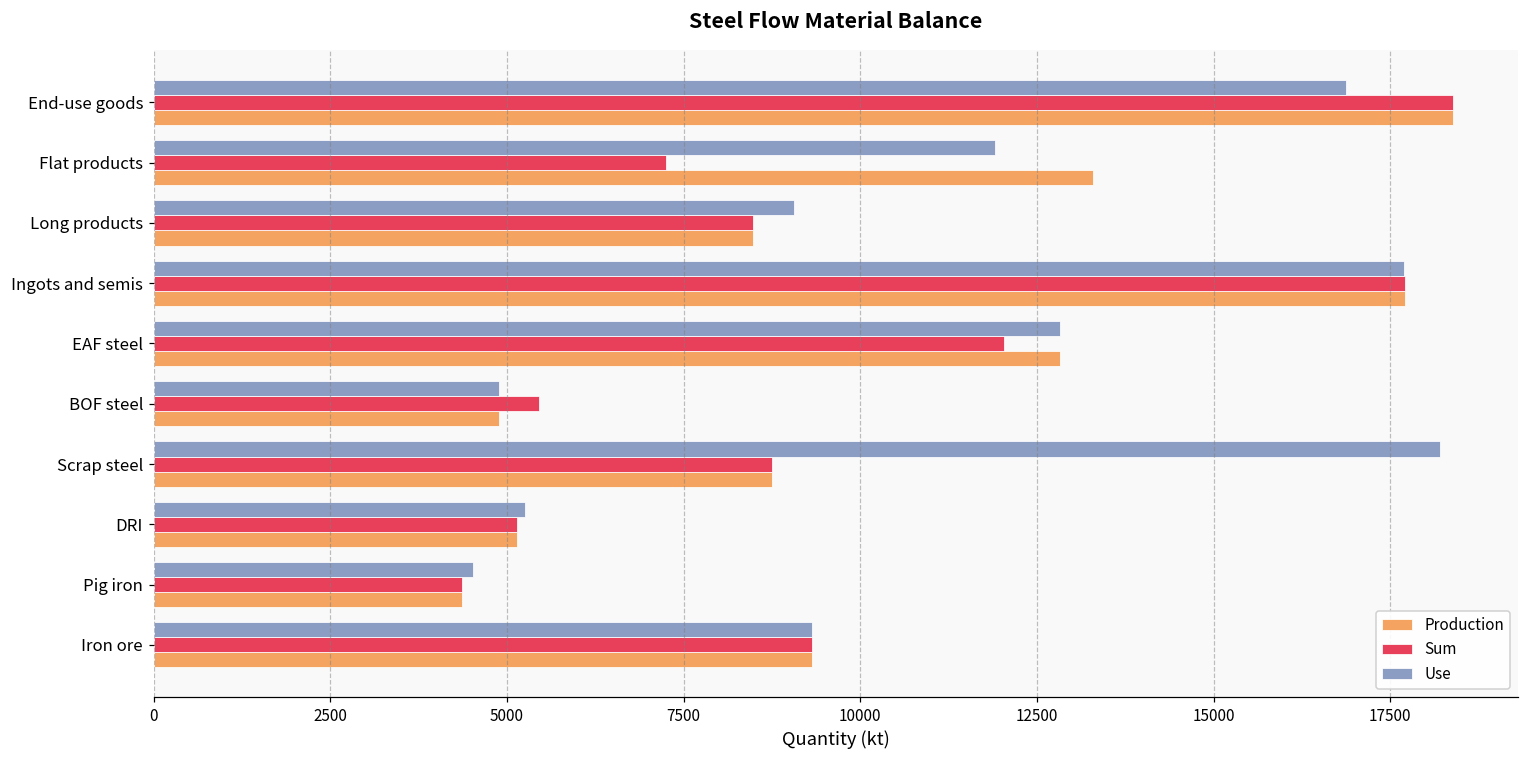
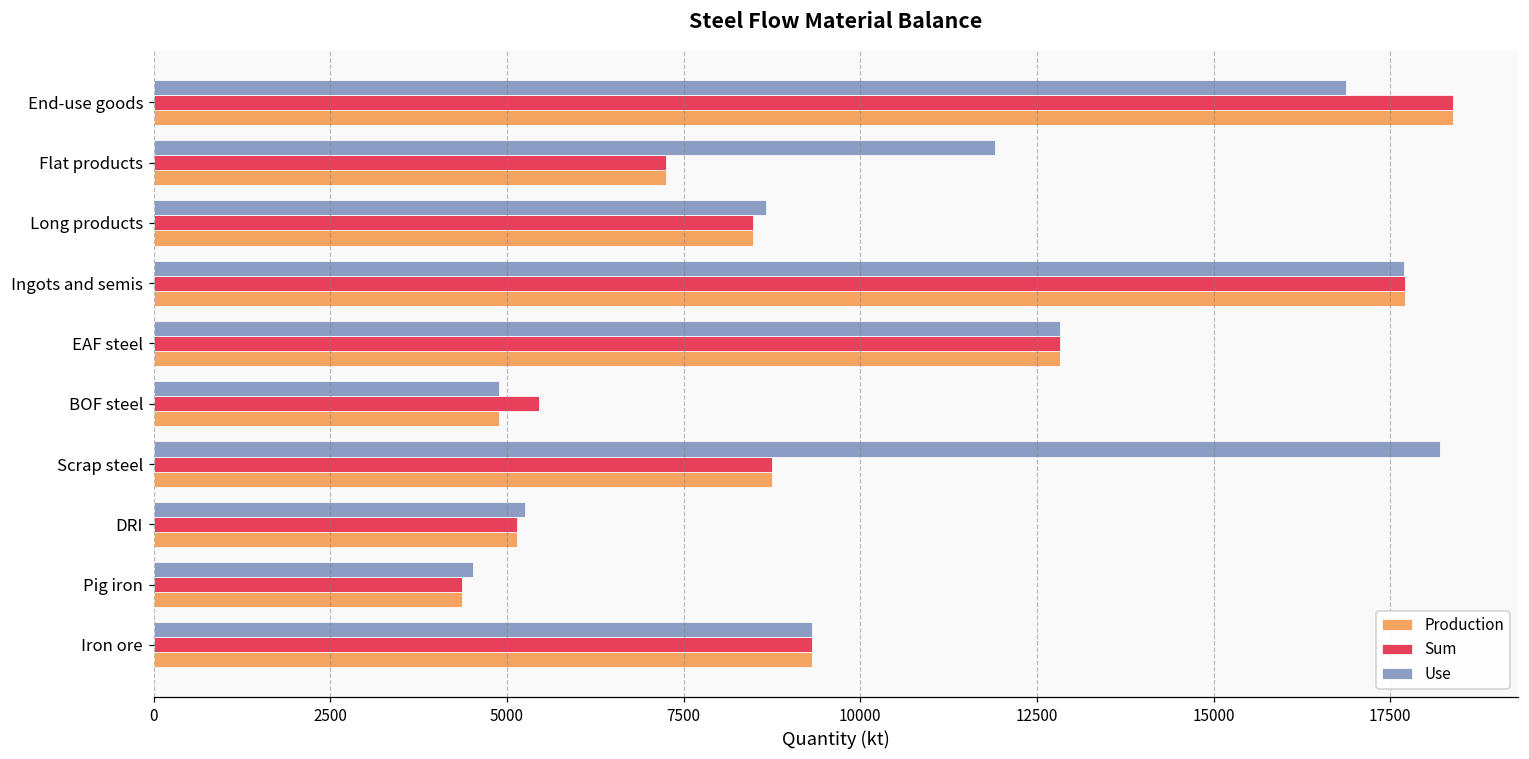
Production, Flat products: 13300 -> 7300
Use, Long products: 9100 -> 8700
Sum, EAF steel: 12000 -> 12800
